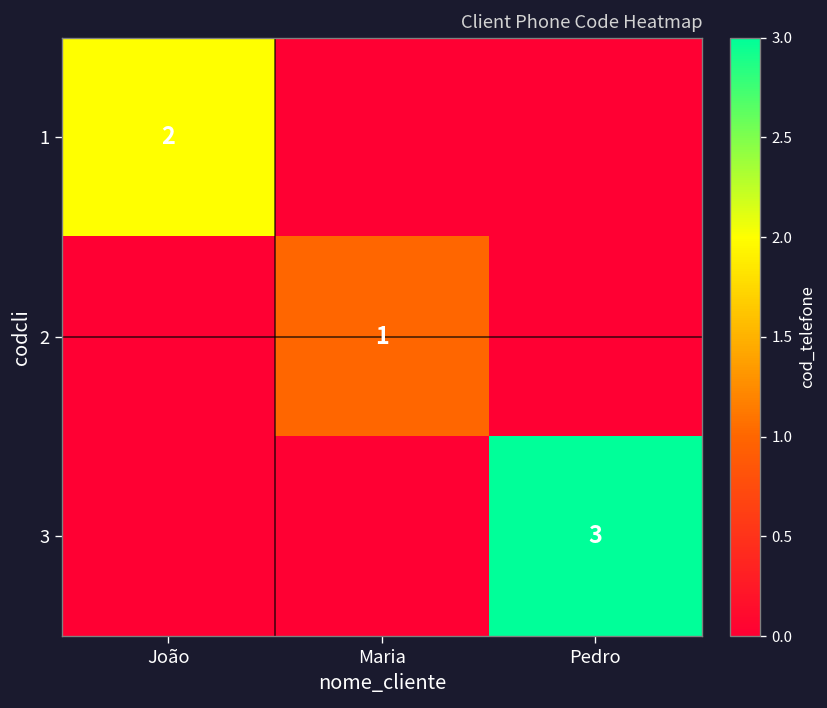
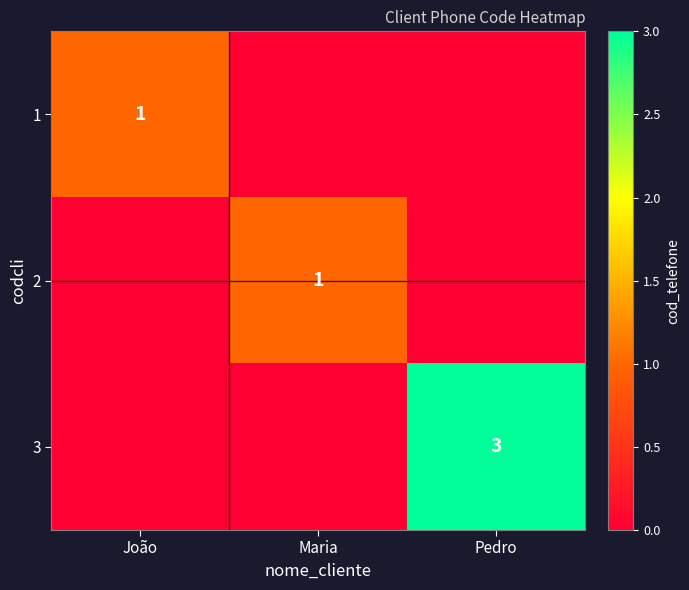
1, João: 2 -> 1
